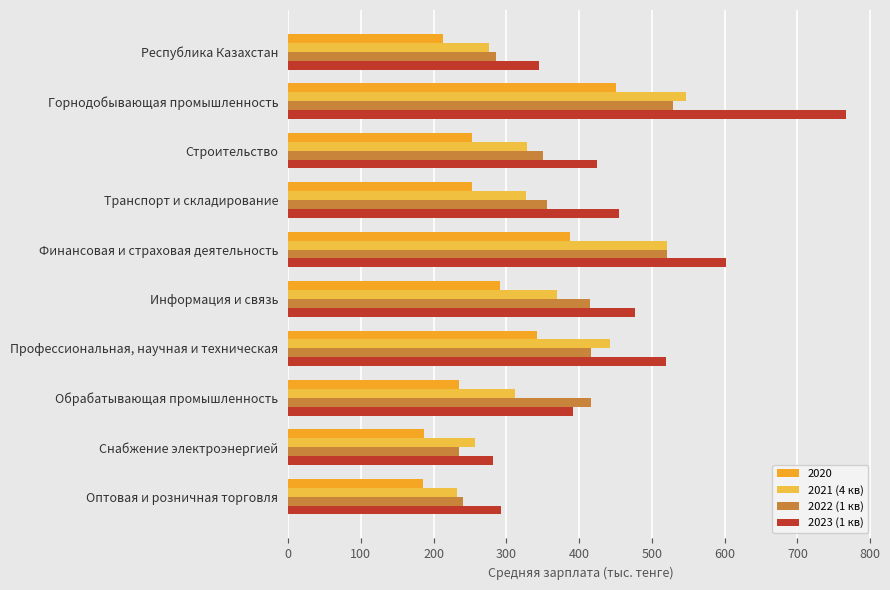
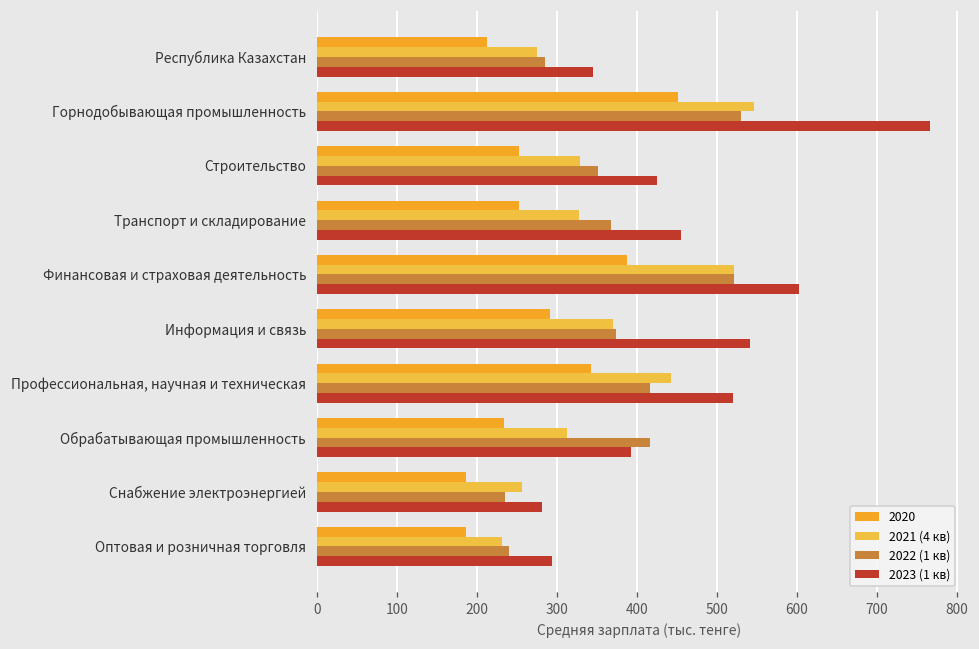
2022 (1 кв), Транспорт и складирование: 360 -> 370
2022 (1 кв), Информация и связь: 420 -> 370
2023 (1 кв), Информация и связь: 480 -> 540
